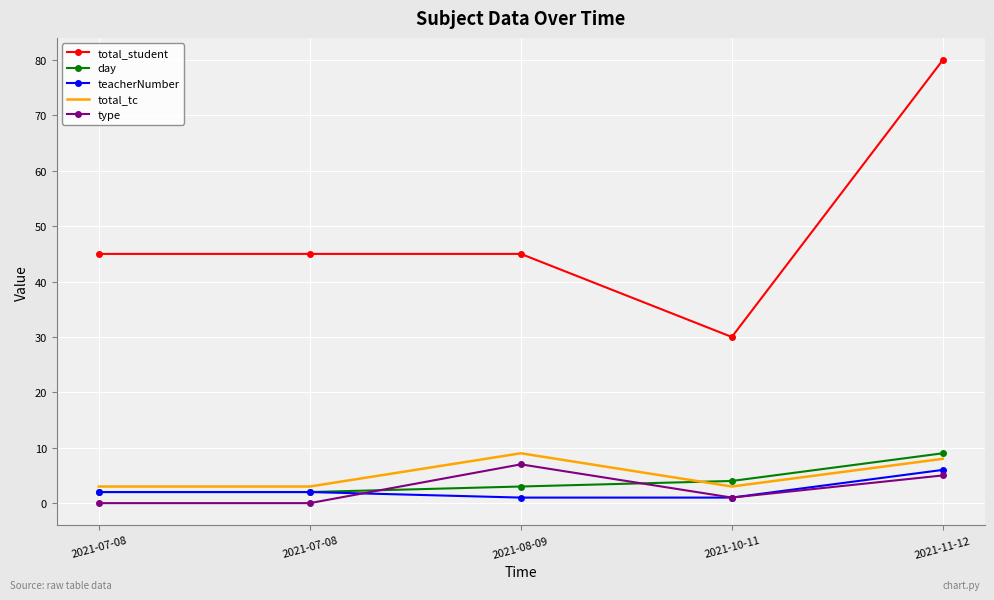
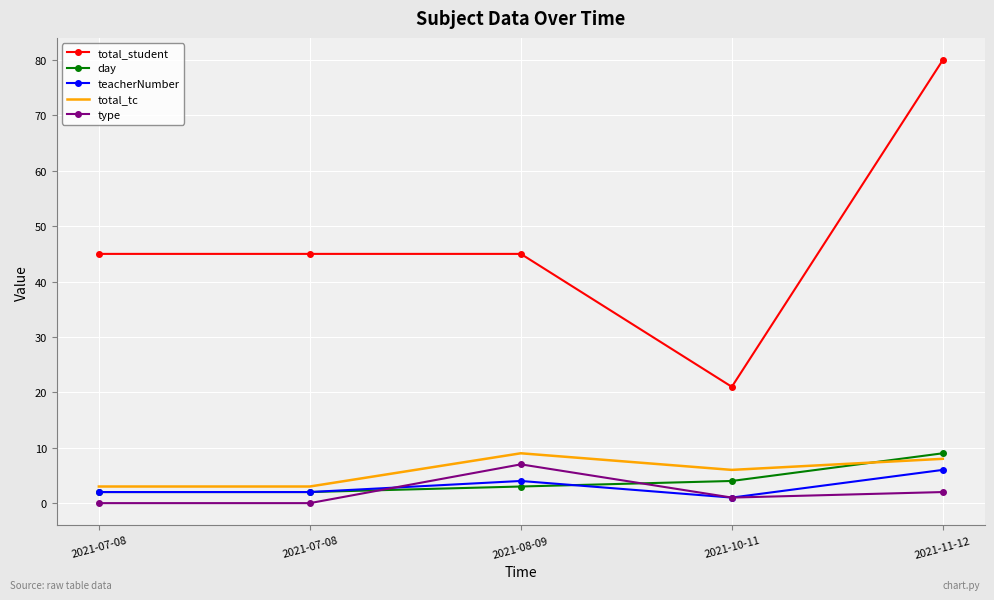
teacherNumber, 2021-08-09: 1 -> 4
total_student, 2021-10-11: 30 -> 21
total_tc, 2021-10-11: 3 -> 6
type, 2021-11-12: 5 -> 2
